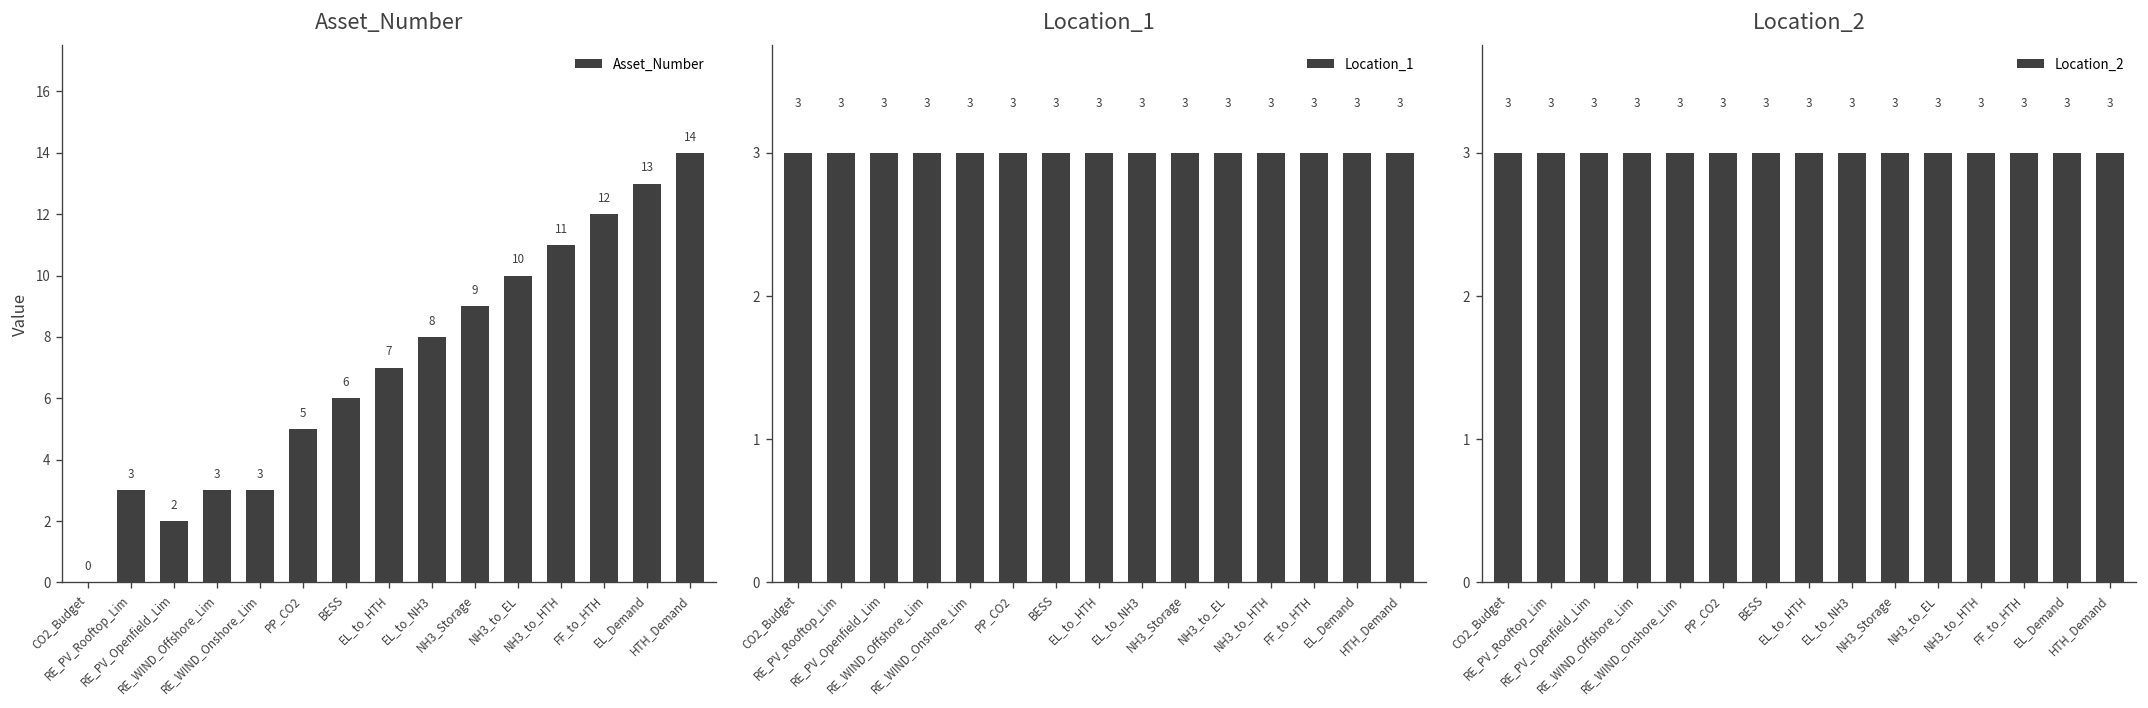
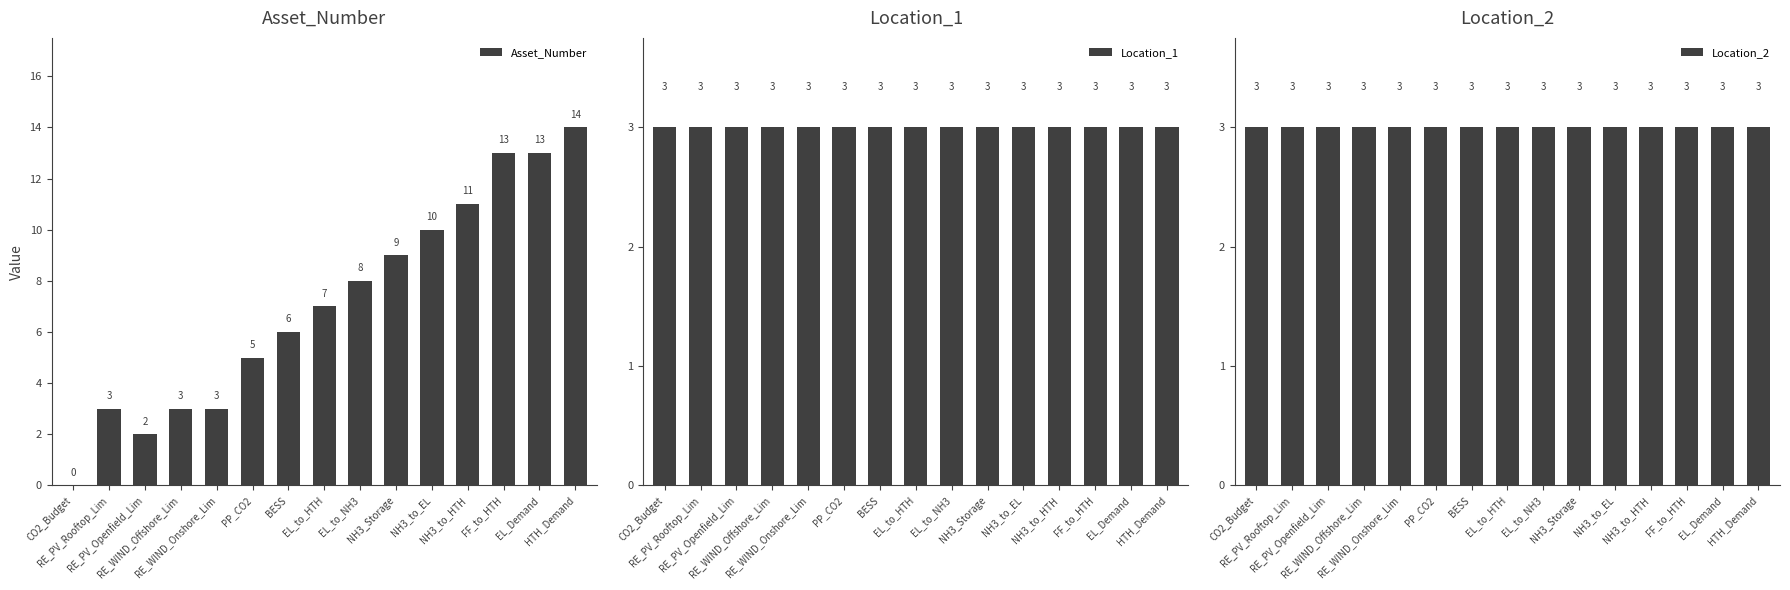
Asset_Number, FF_to_HTH: 12 -> 13
